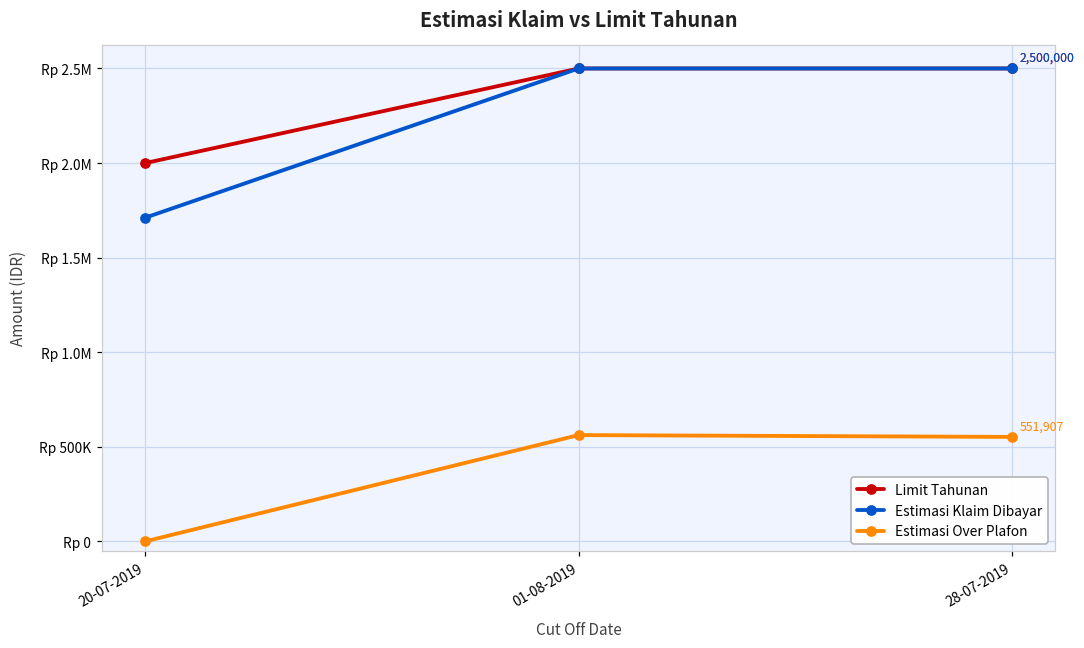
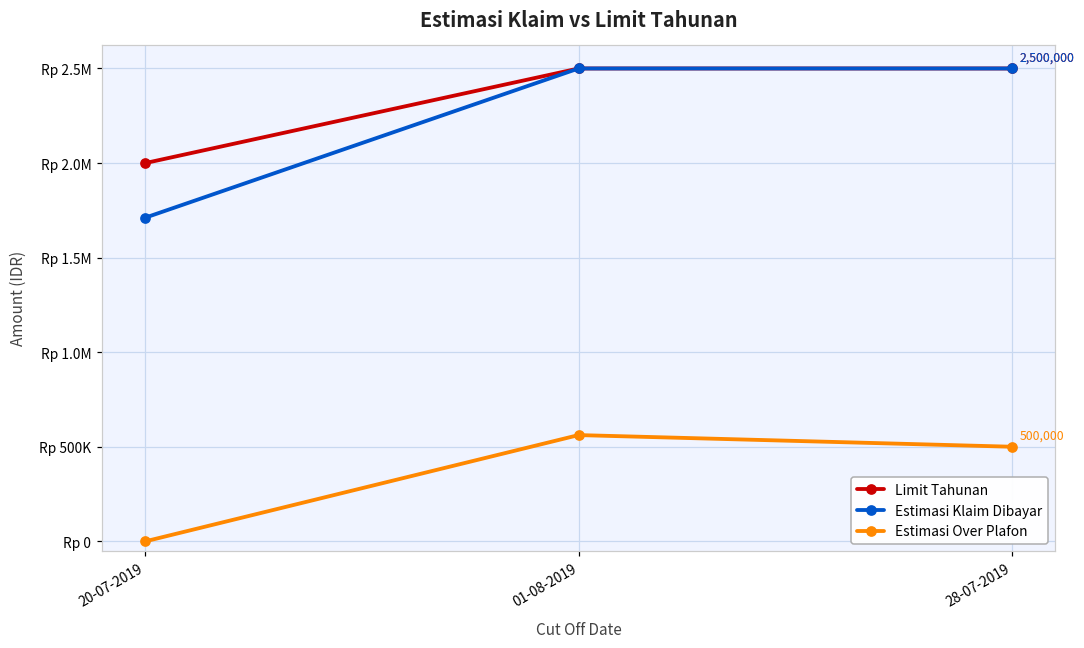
Estimasi Over Plafon, 28-07-2019: 551,907 -> 500,000
